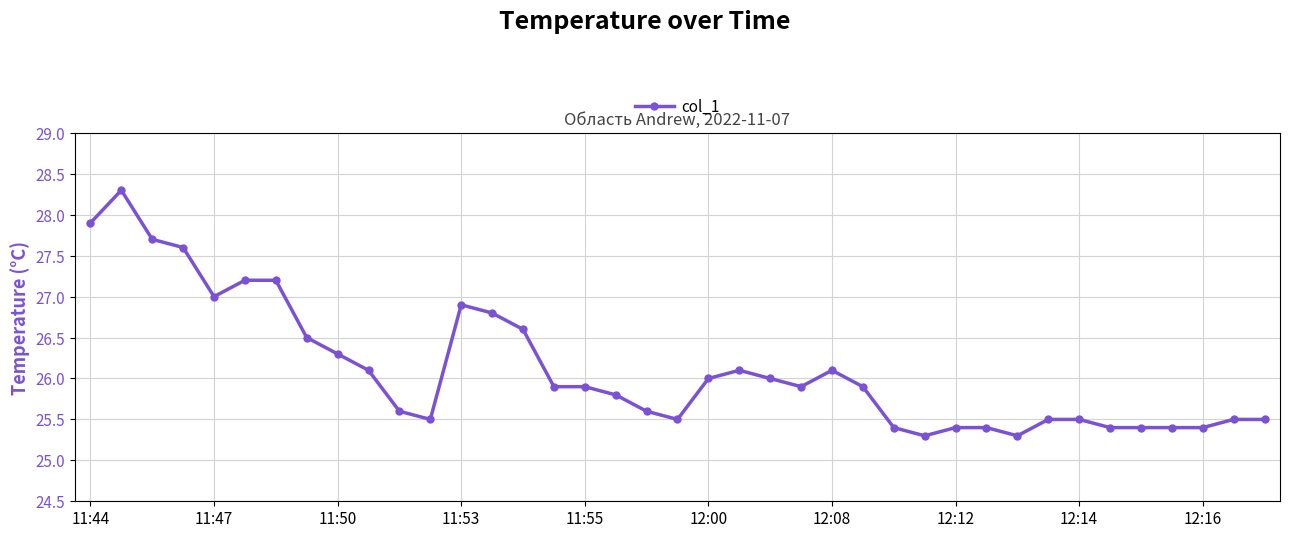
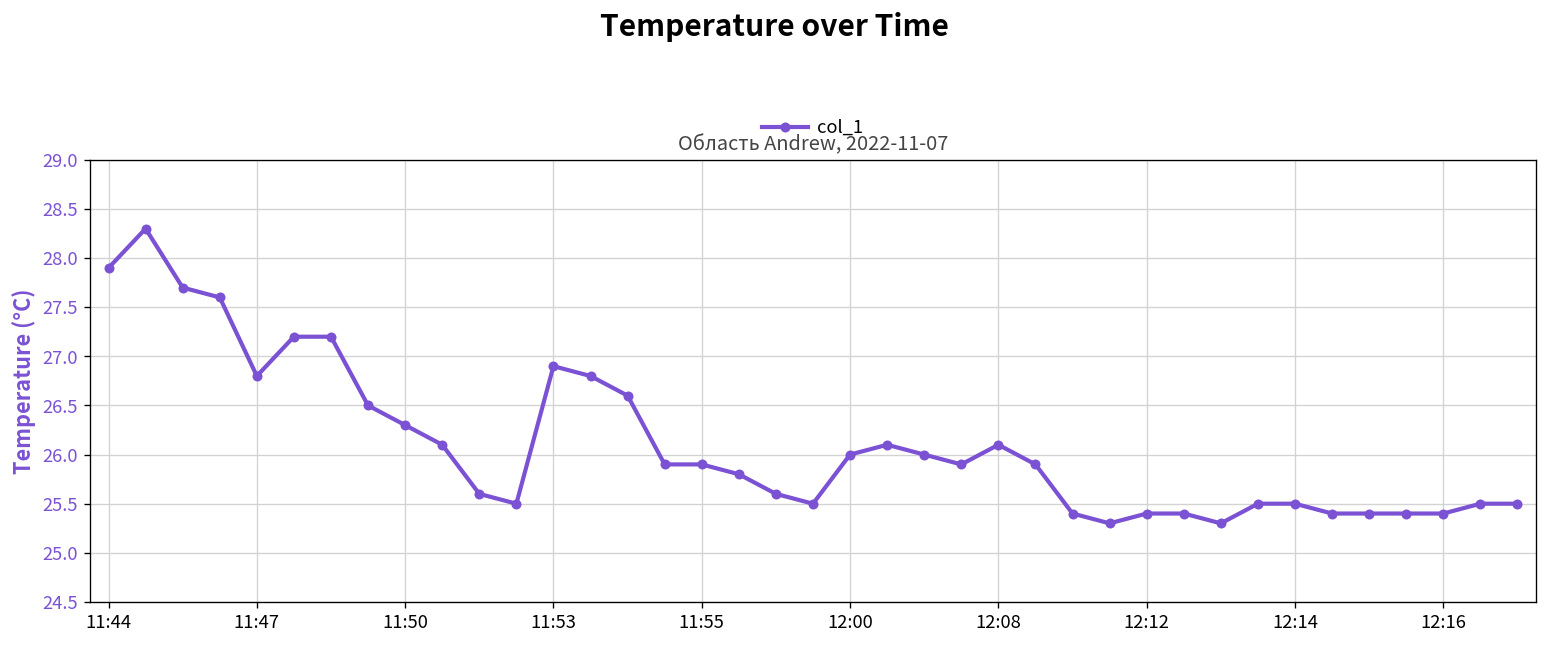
11:47: 27.0 -> 26.8
